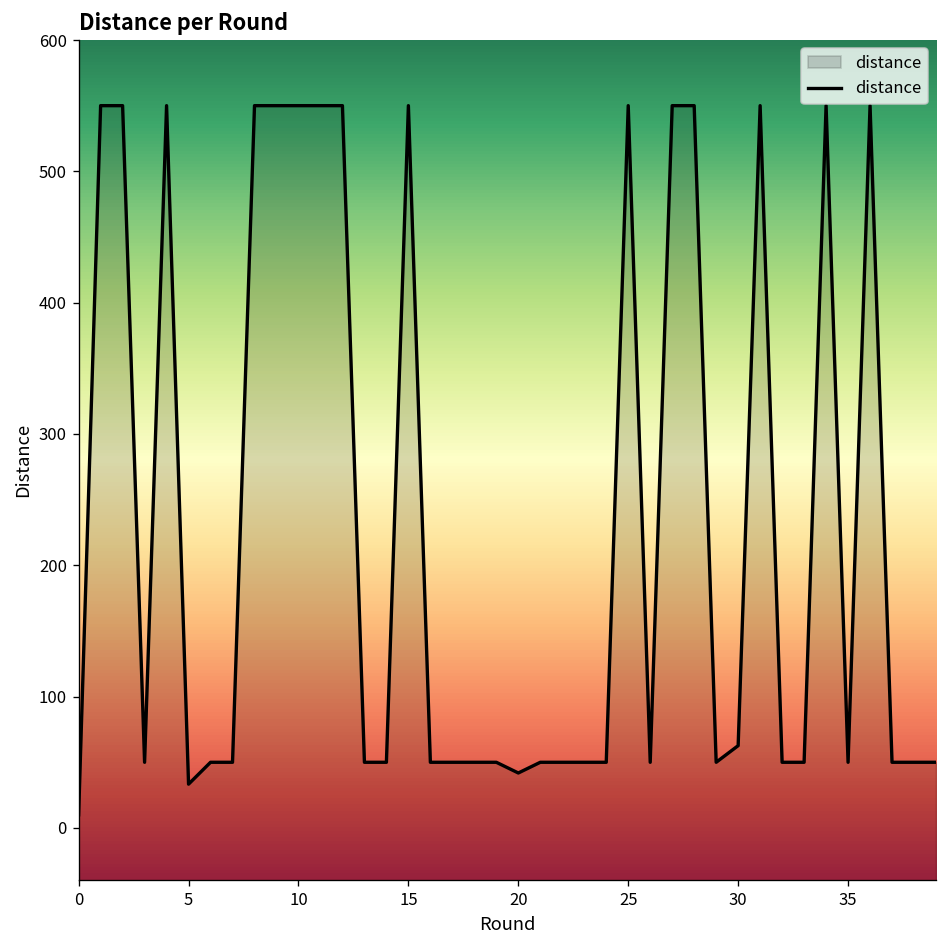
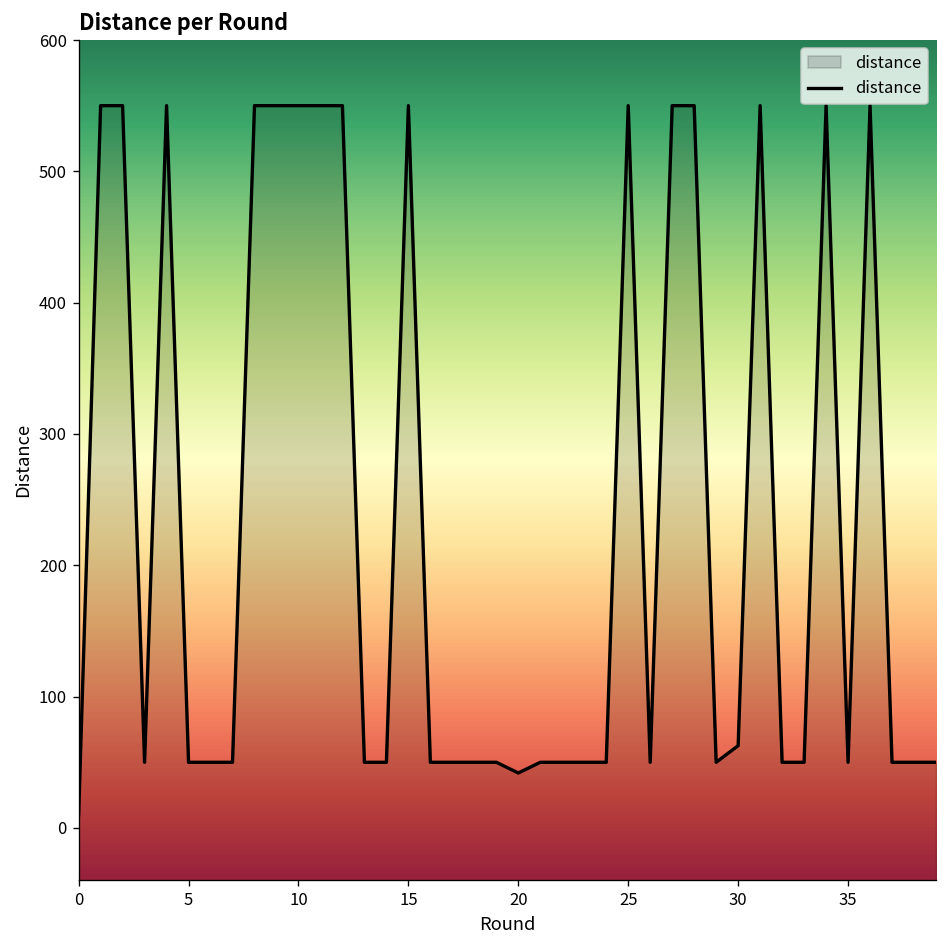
5: 33 -> 50
